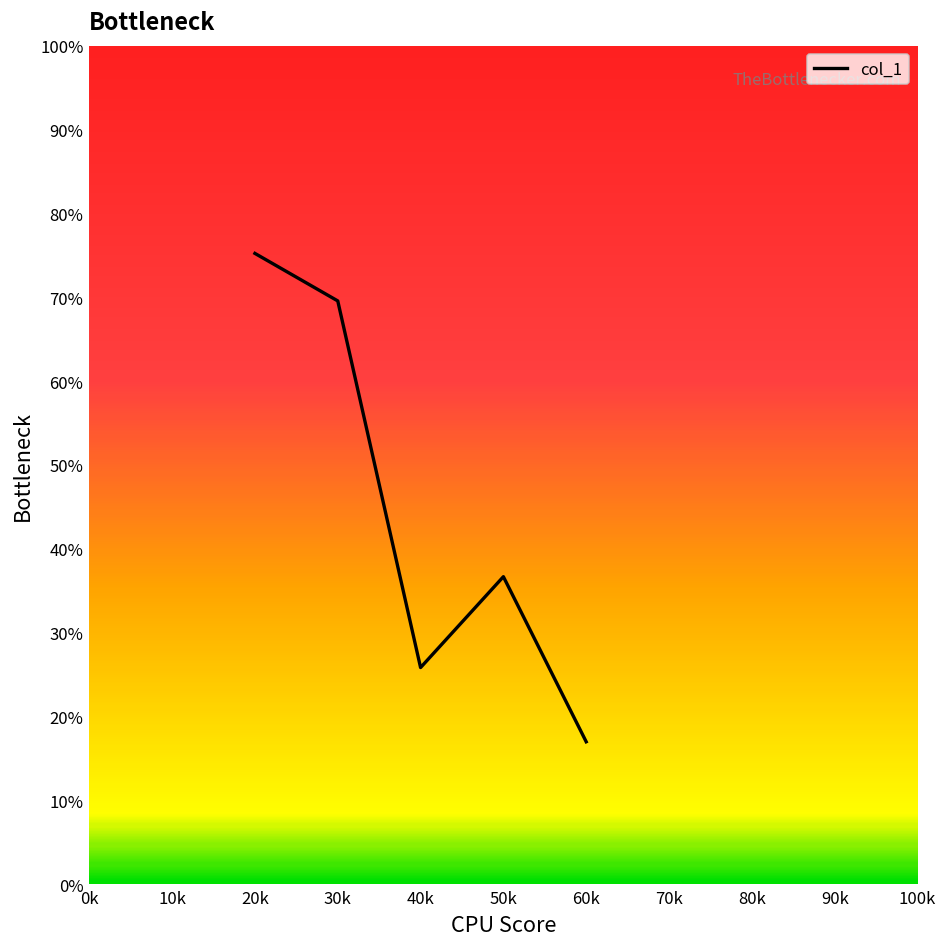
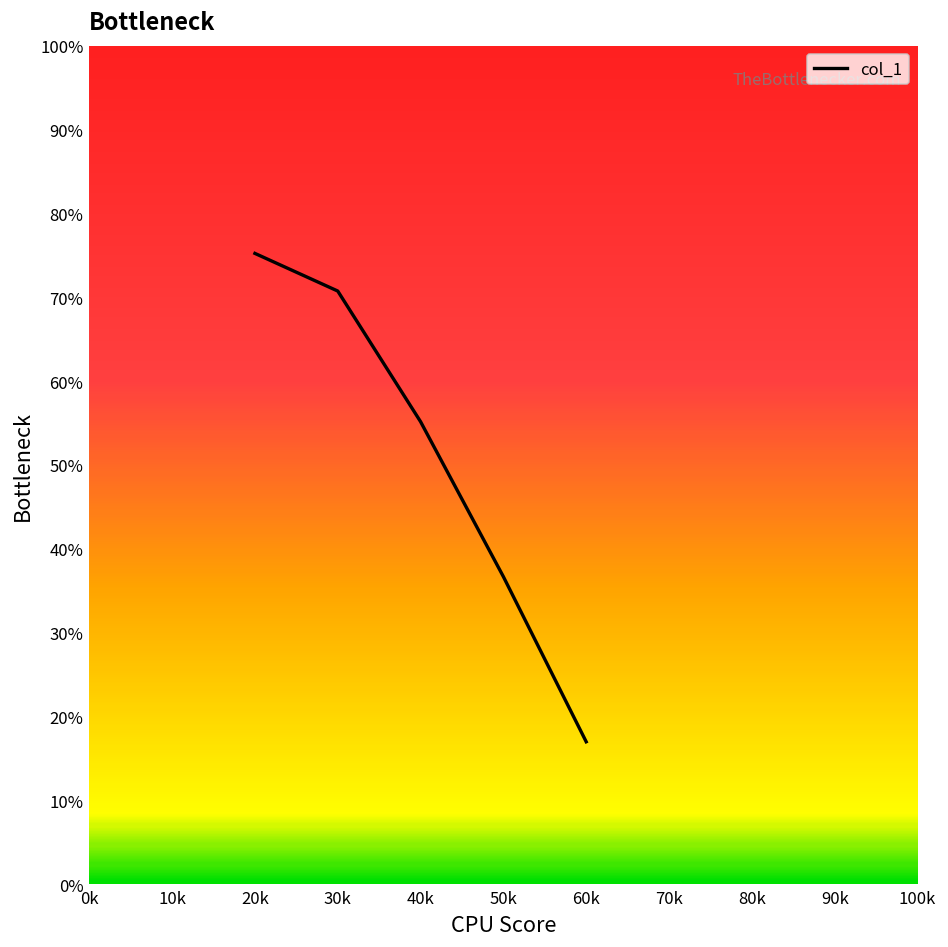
30k: 70% -> 71%
40k: 26% -> 55%
